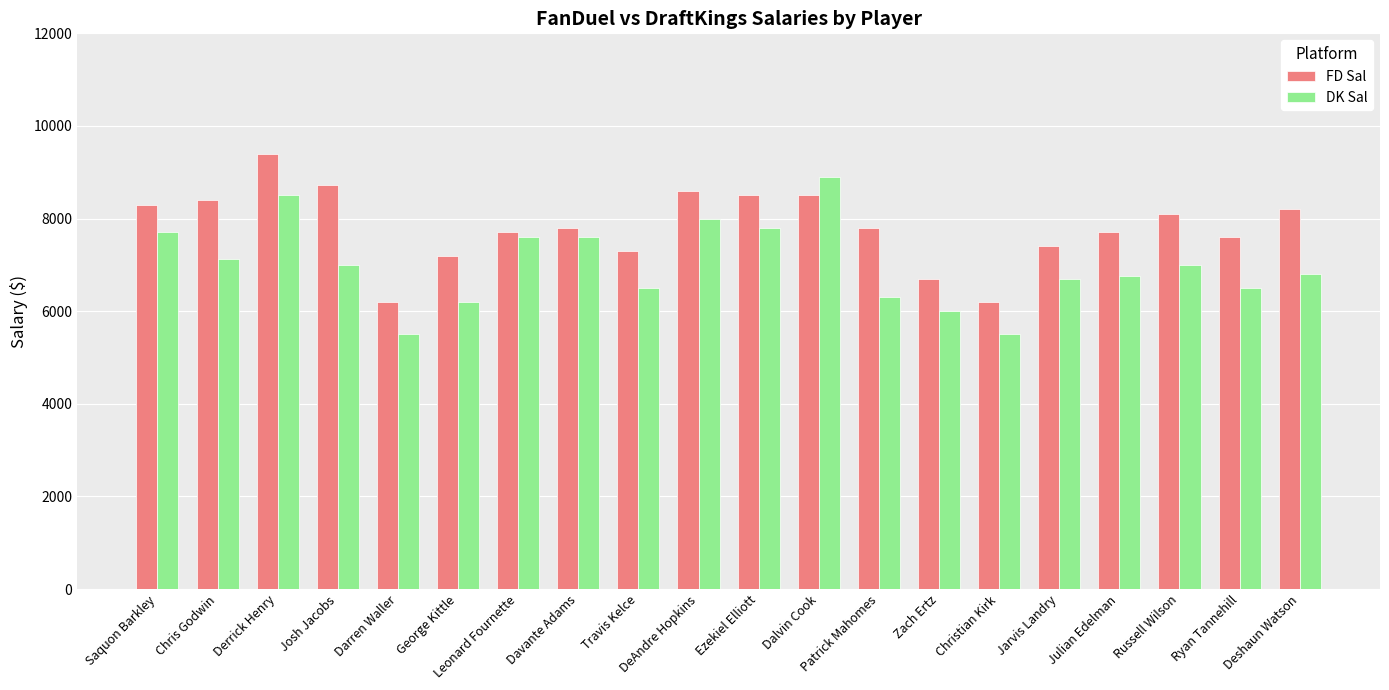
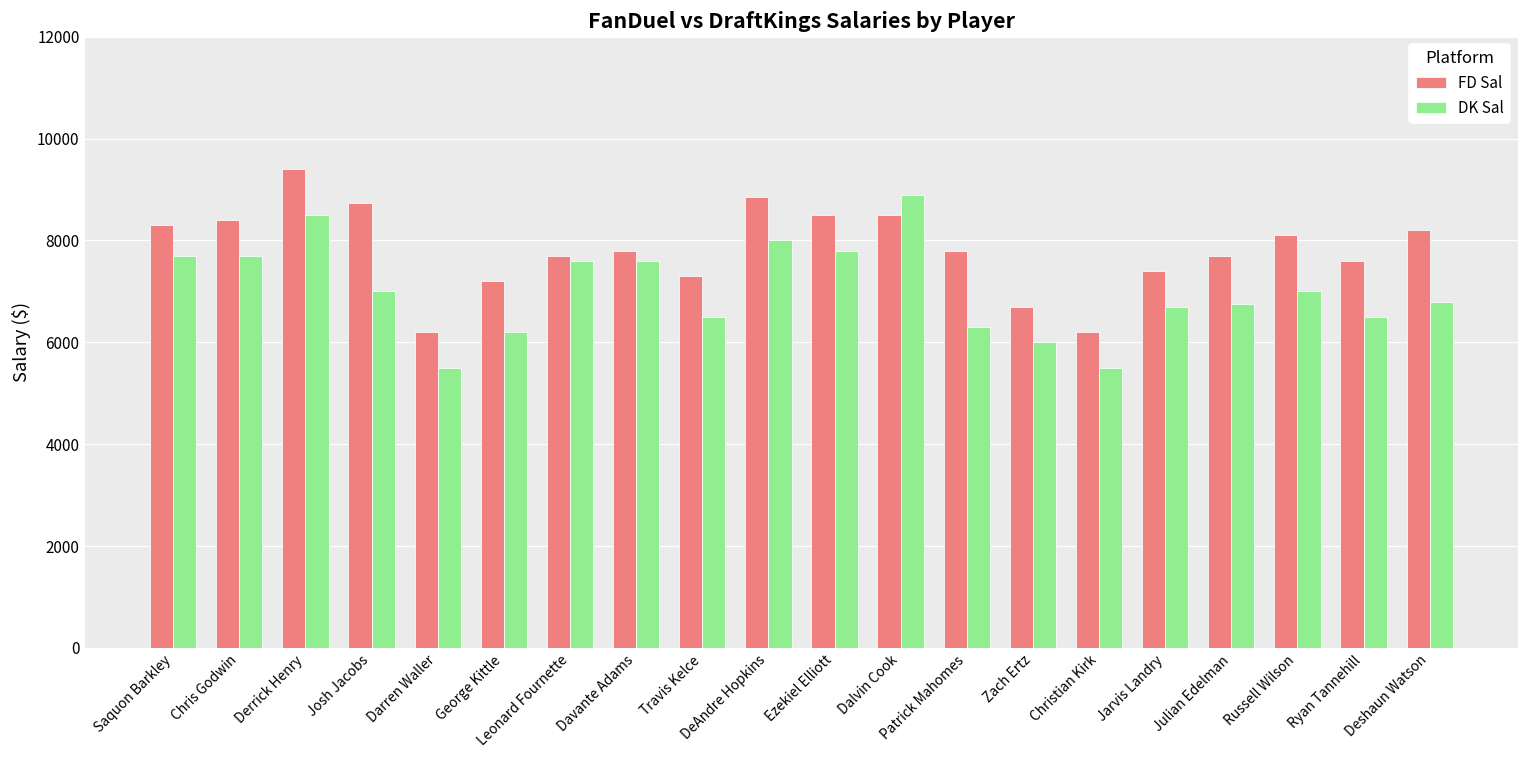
DK Sal, Chris Godwin: 7100 -> 7700
FD Sal, DeAndre Hopkins: 8600 -> 8900
